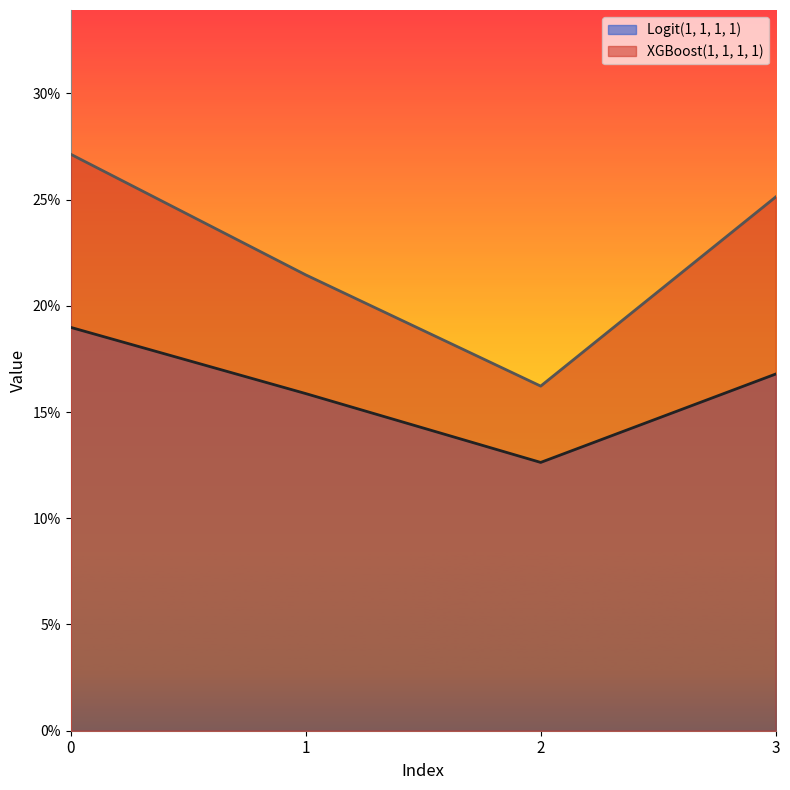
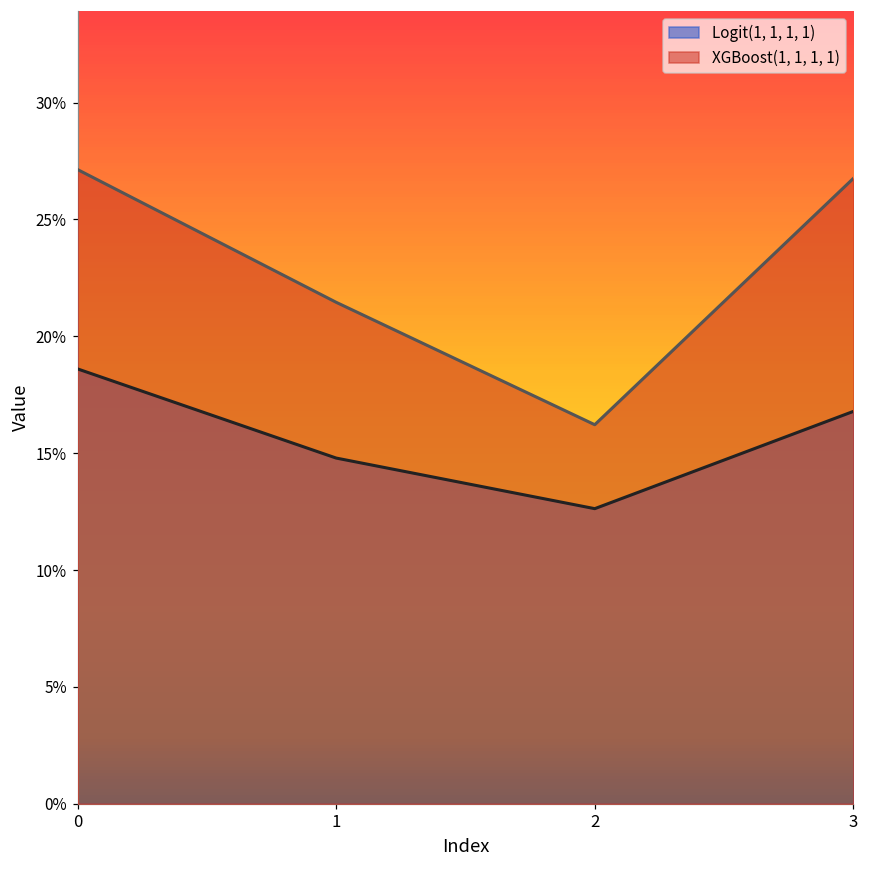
Logit(1, 1, 1, 1), 0: 19.0% -> 18.6%
Logit(1, 1, 1, 1), 1: 15.9% -> 14.8%
XGBoost(1, 1, 1, 1), 3: 25.1% -> 26.8%
